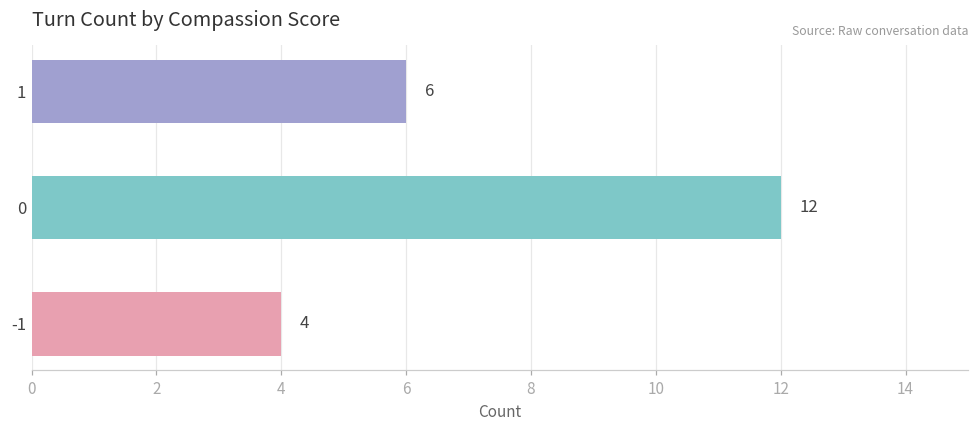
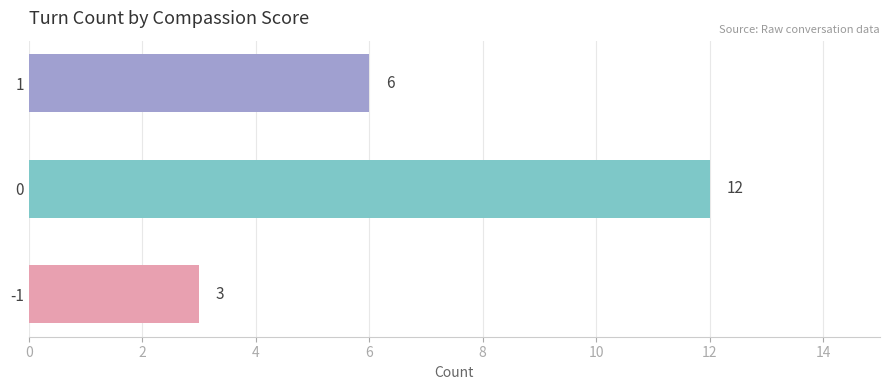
-1: 4 -> 3
